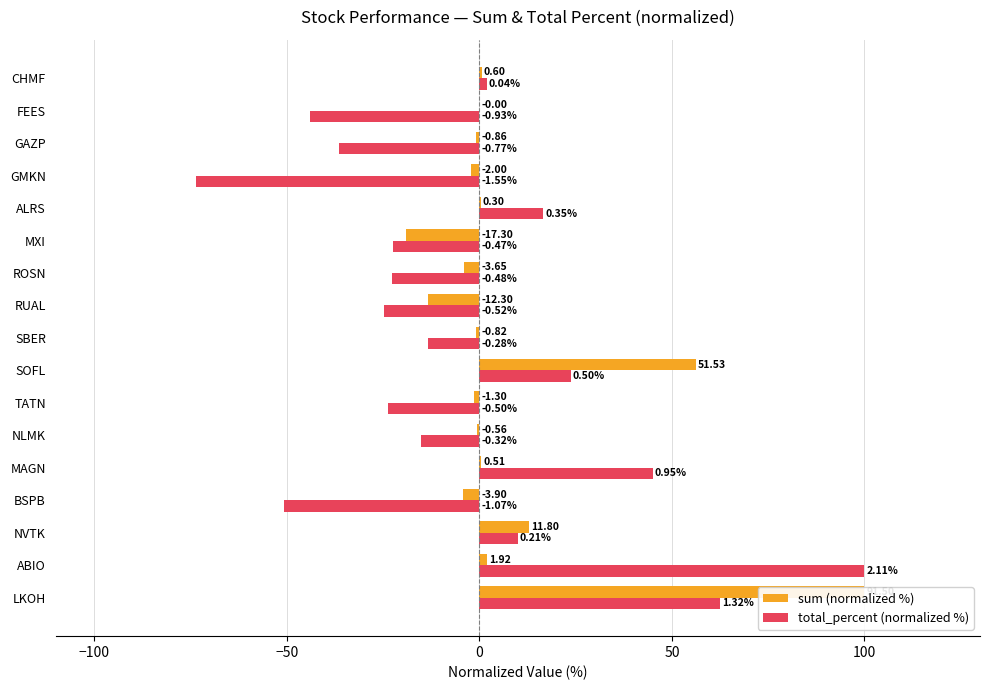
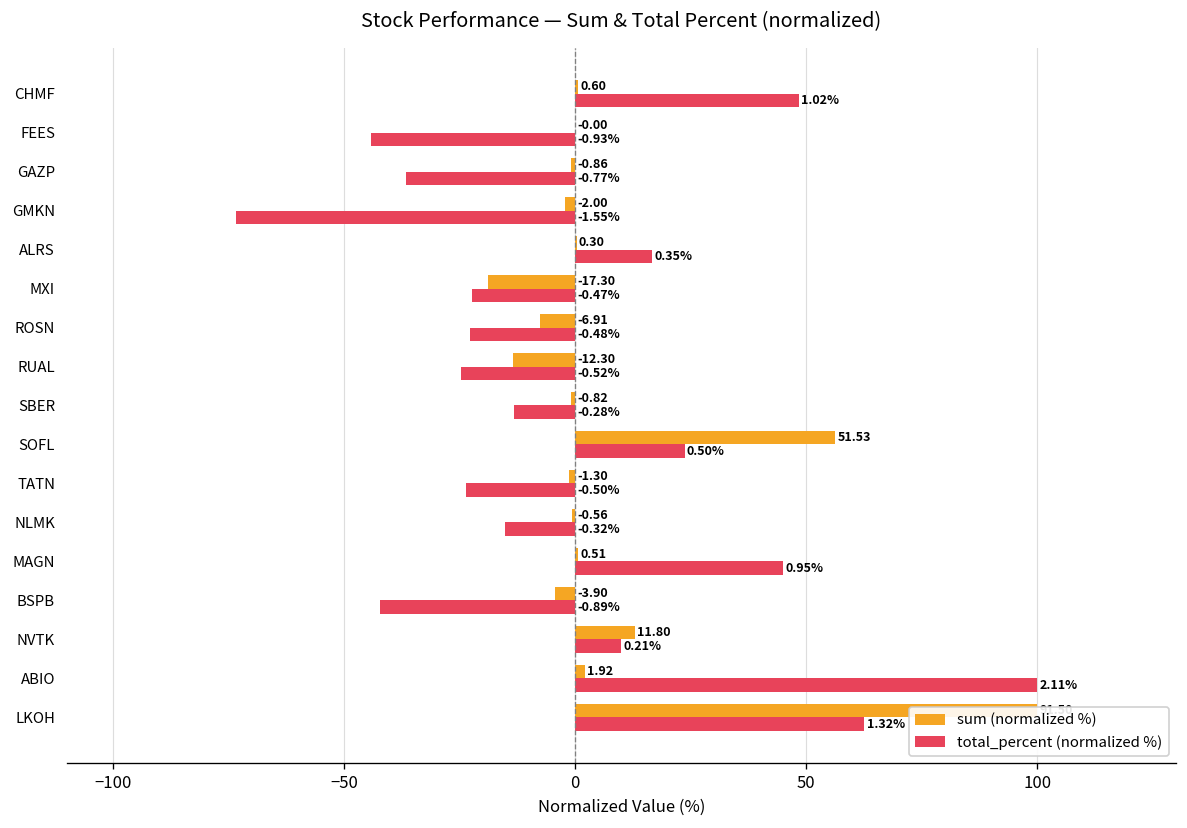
total_percent (normalized %), CHMF: 0.04% -> 1.02%
sum (normalized %), ROSN: -3.65 -> -6.91
total_percent (normalized %), BSPB: -1.07% -> -0.89%
